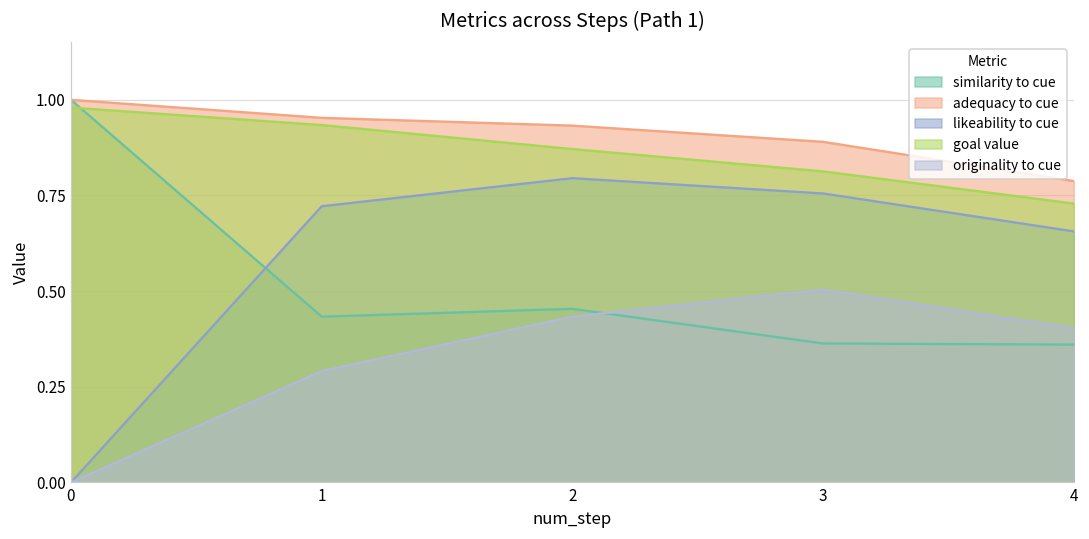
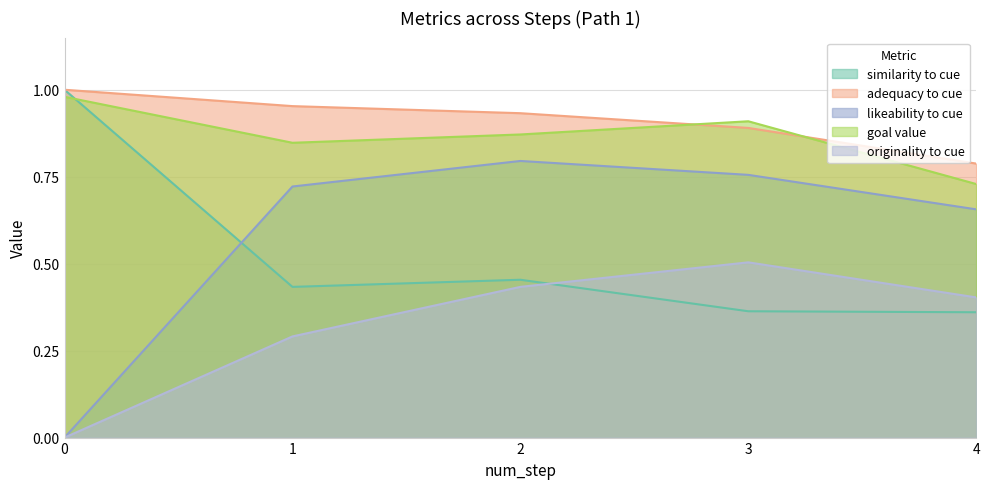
goal value, 1: 0.93 -> 0.85
goal value, 3: 0.81 -> 0.91
